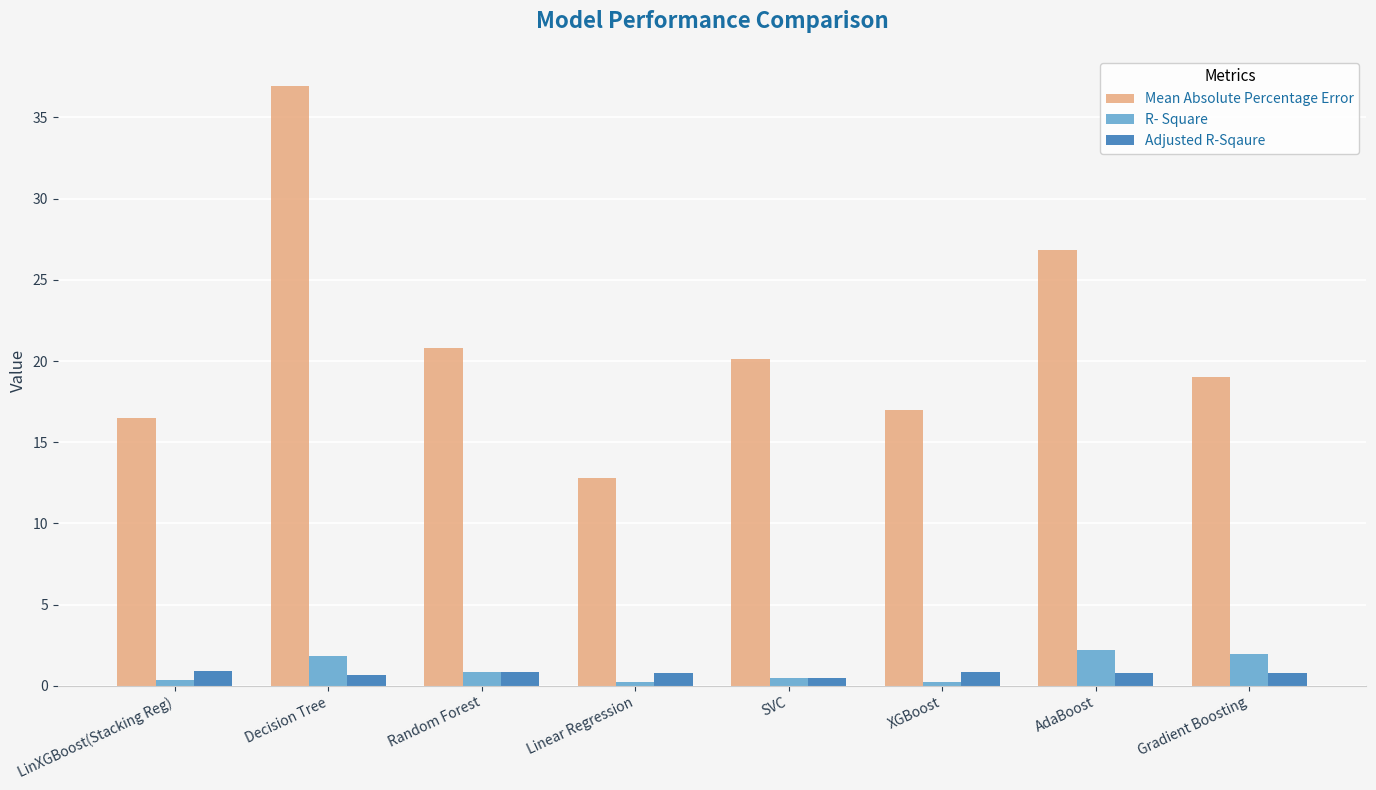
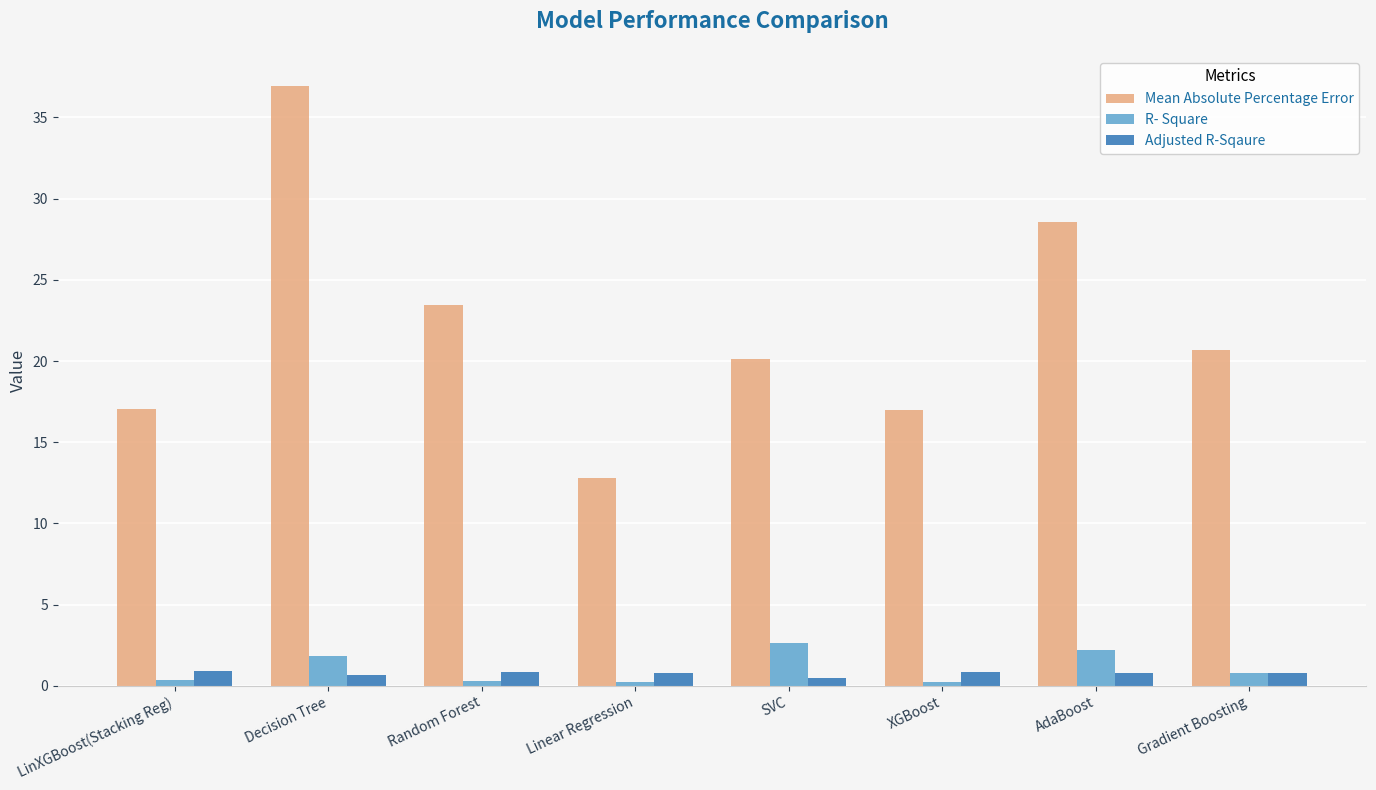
Mean Absolute Percentage Error, LinXGBoost(Stacking Reg): 16.5 -> 17.1
Mean Absolute Percentage Error, Random Forest: 20.8 -> 23.4
R- Square, Random Forest: 0.9 -> 0.3
R- Square, SVC: 0.5 -> 2.6
Mean Absolute Percentage Error, AdaBoost: 26.8 -> 28.6
Mean Absolute Percentage Error, Gradient Boosting: 19.0 -> 20.6
R- Square, Gradient Boosting: 1.9 -> 0.8
